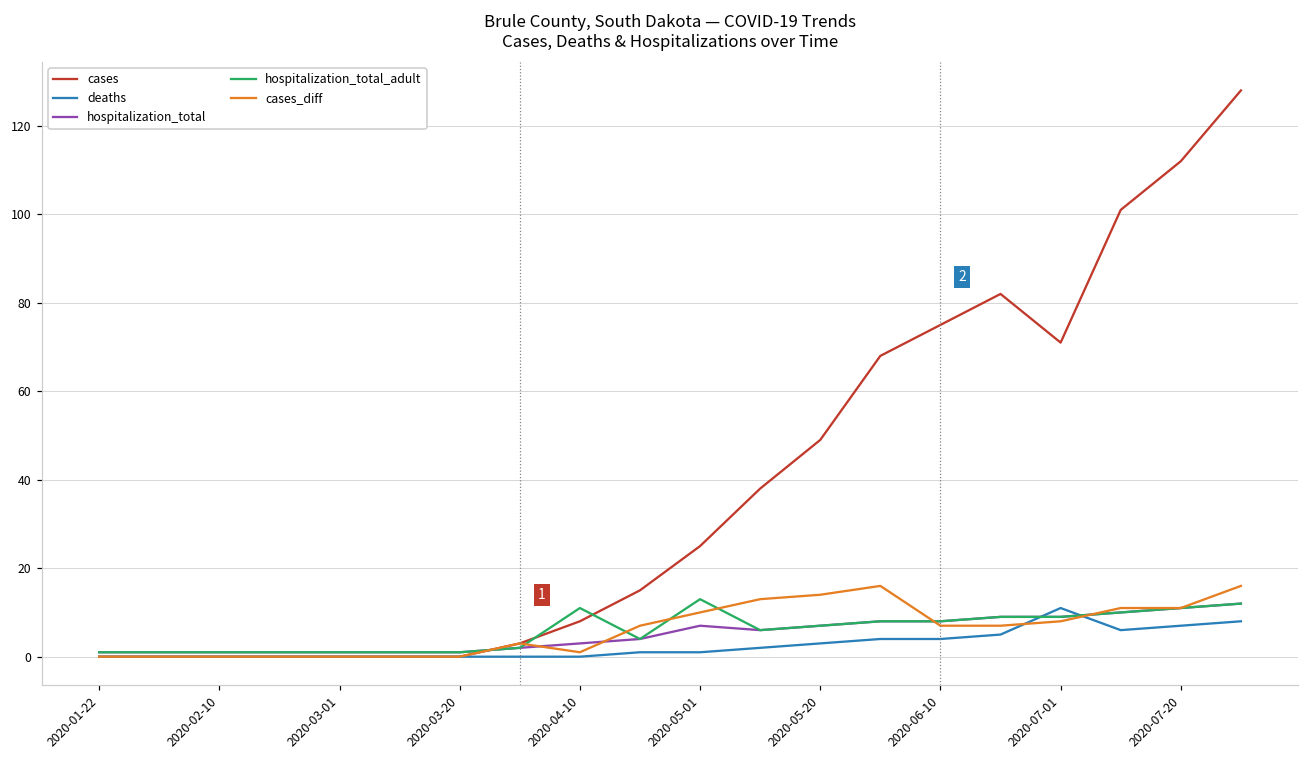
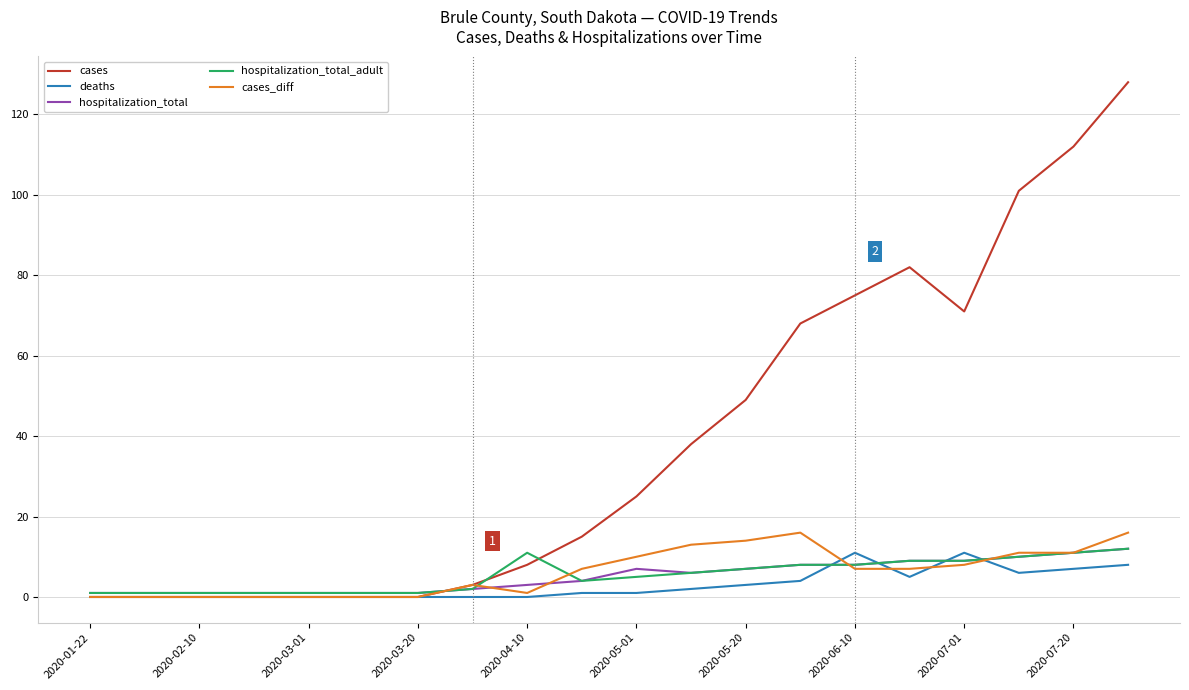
hospitalization_total_adult, 2020-05-01: 13 -> 5
deaths, 2020-06-10: 4 -> 11
